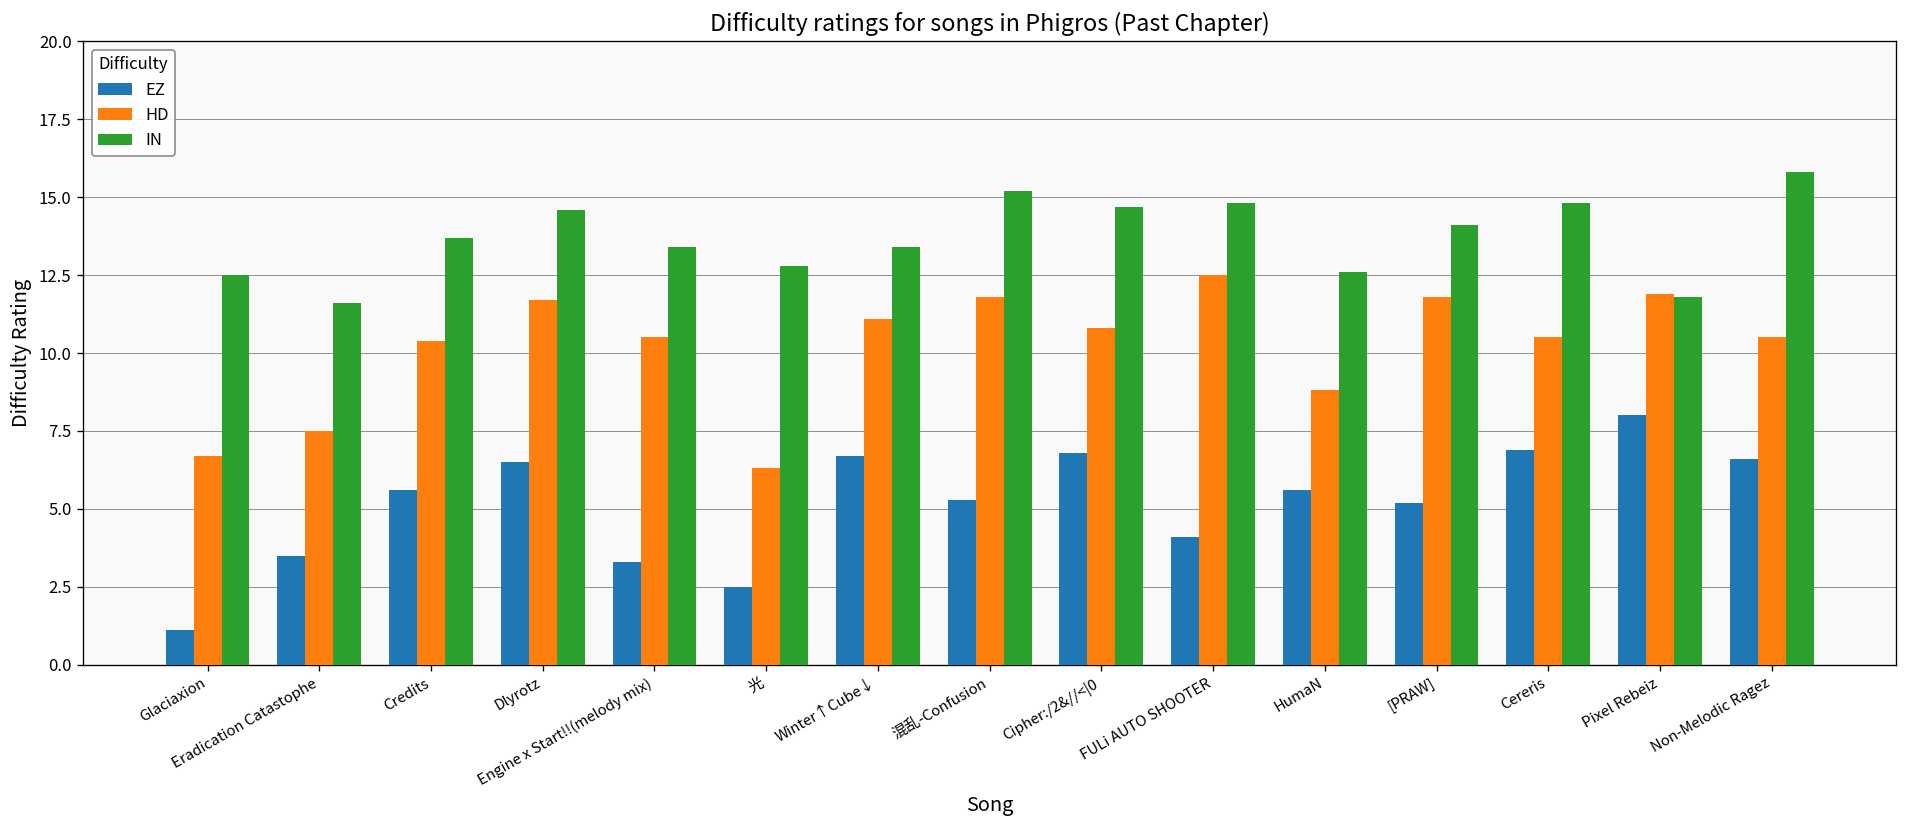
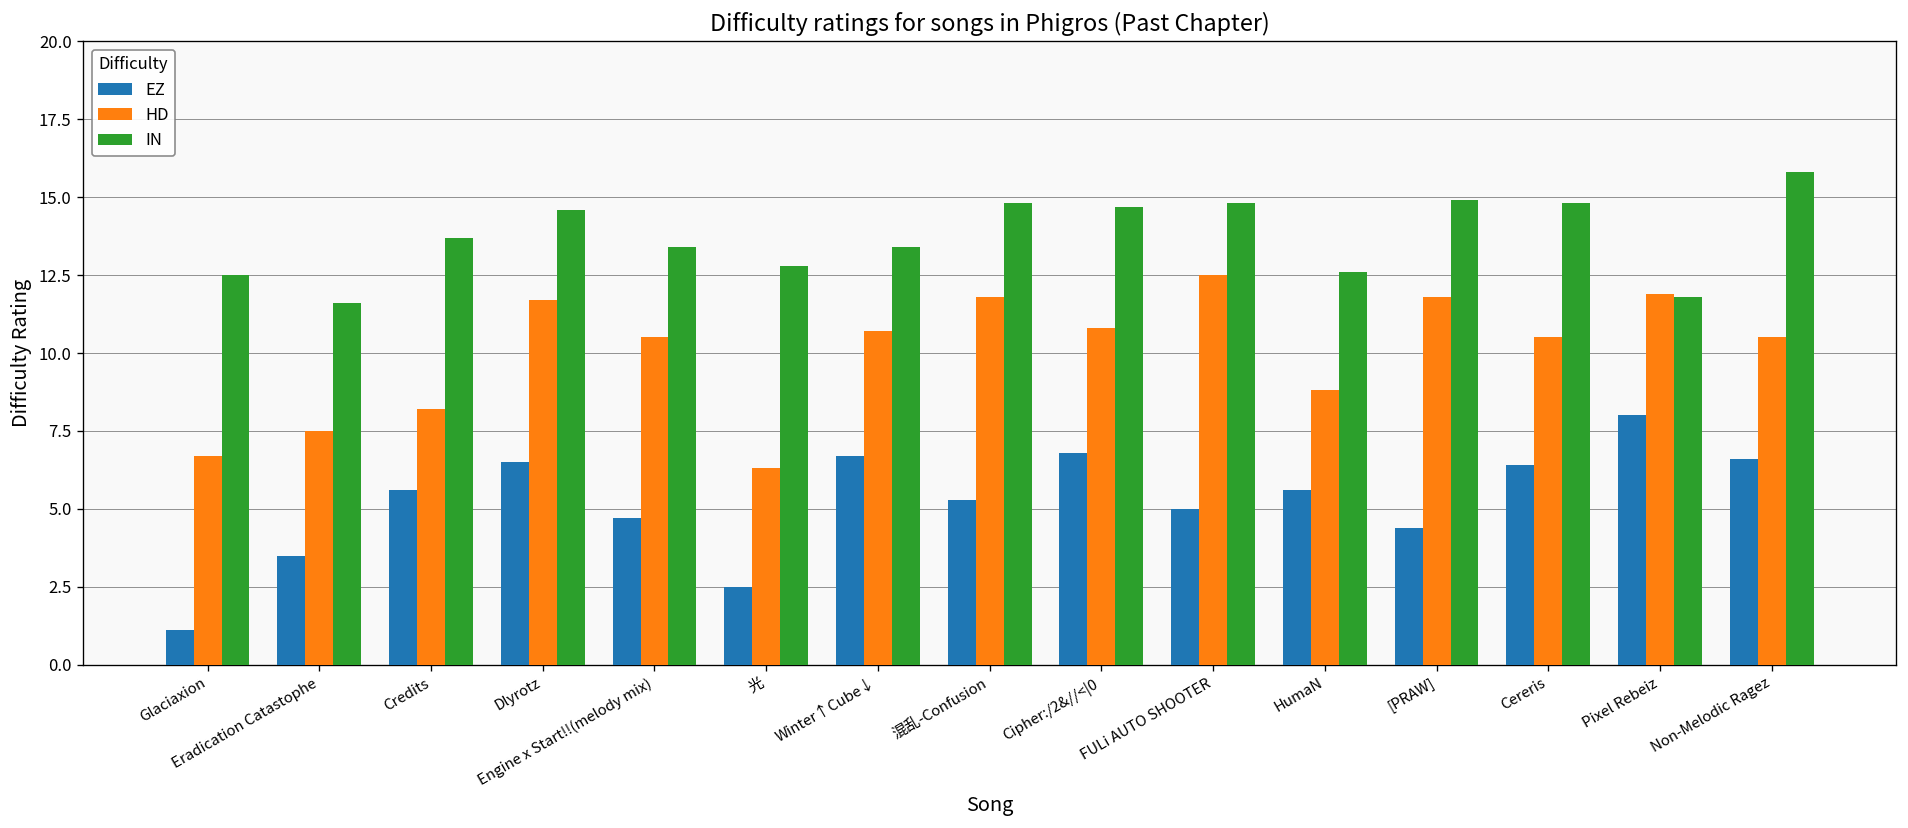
HD, Credits: 10.4 -> 8.2
EZ, Engine x Start!!(melody mix): 3.3 -> 4.7
HD, Winter↑Cube↓: 11.1 -> 10.7
IN, 混乱-Confusion: 15.2 -> 14.8
EZ, FULi AUTO SHOOTER: 4.1 -> 5.0
EZ, [PRAW]: 5.2 -> 4.4
IN, [PRAW]: 14.1 -> 14.9
EZ, Cereris: 6.9 -> 6.4
